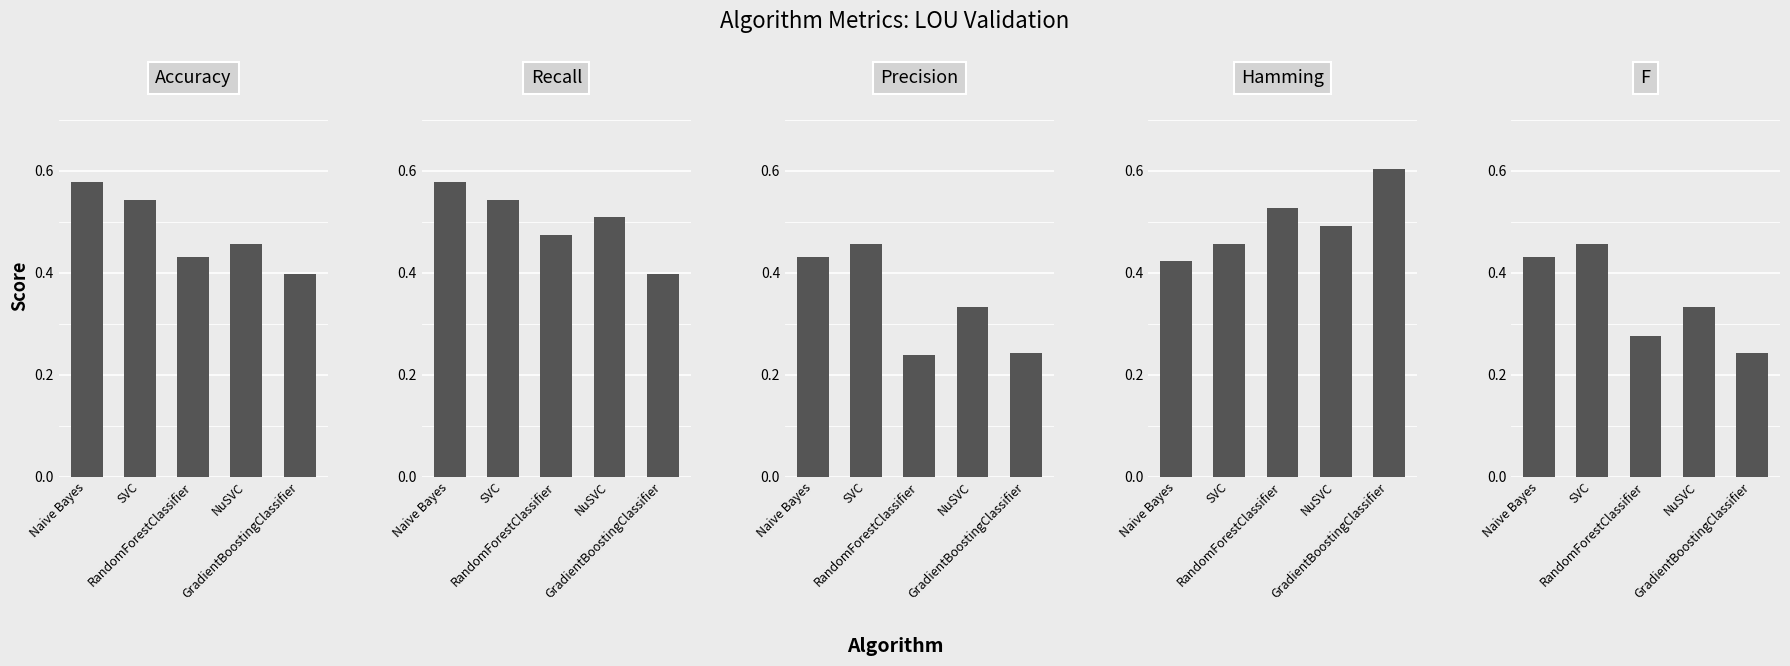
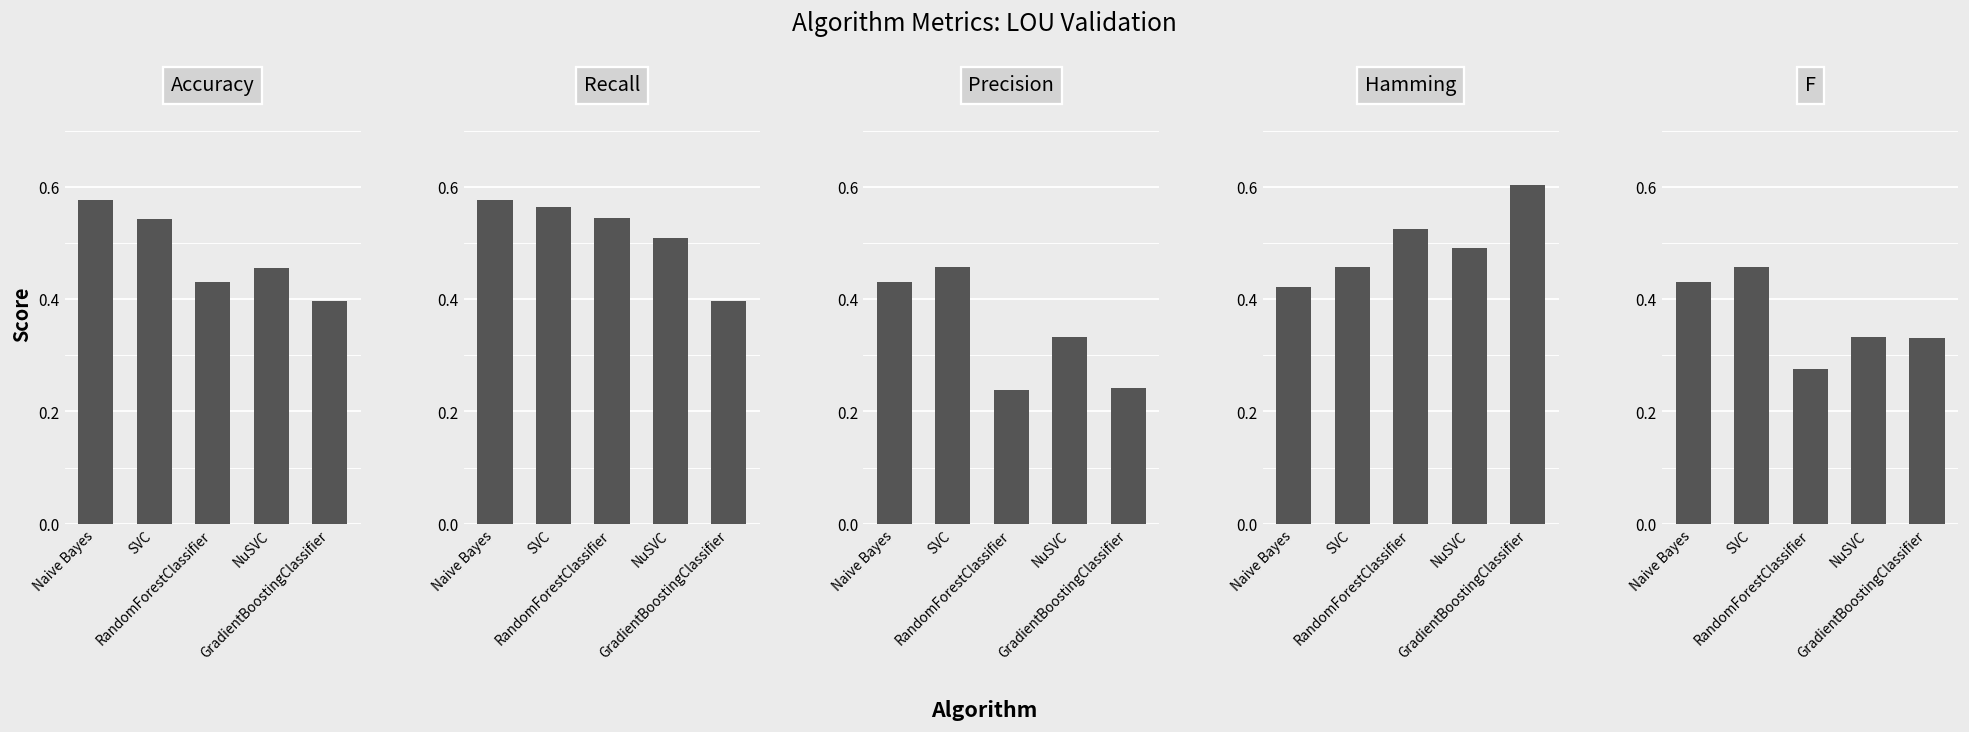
Recall, SVC: 0.54 -> 0.56
Recall, RandomForestClassifier: 0.47 -> 0.54
F, GradientBoostingClassifier: 0.24 -> 0.33
